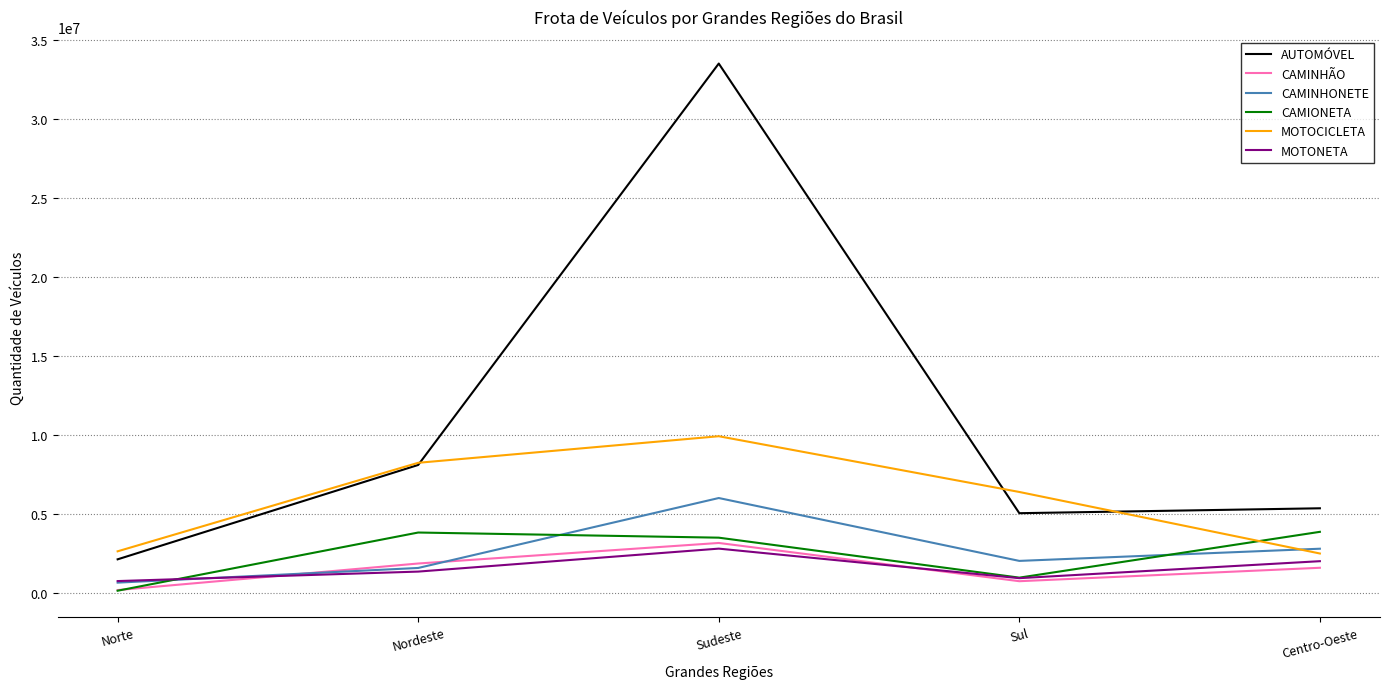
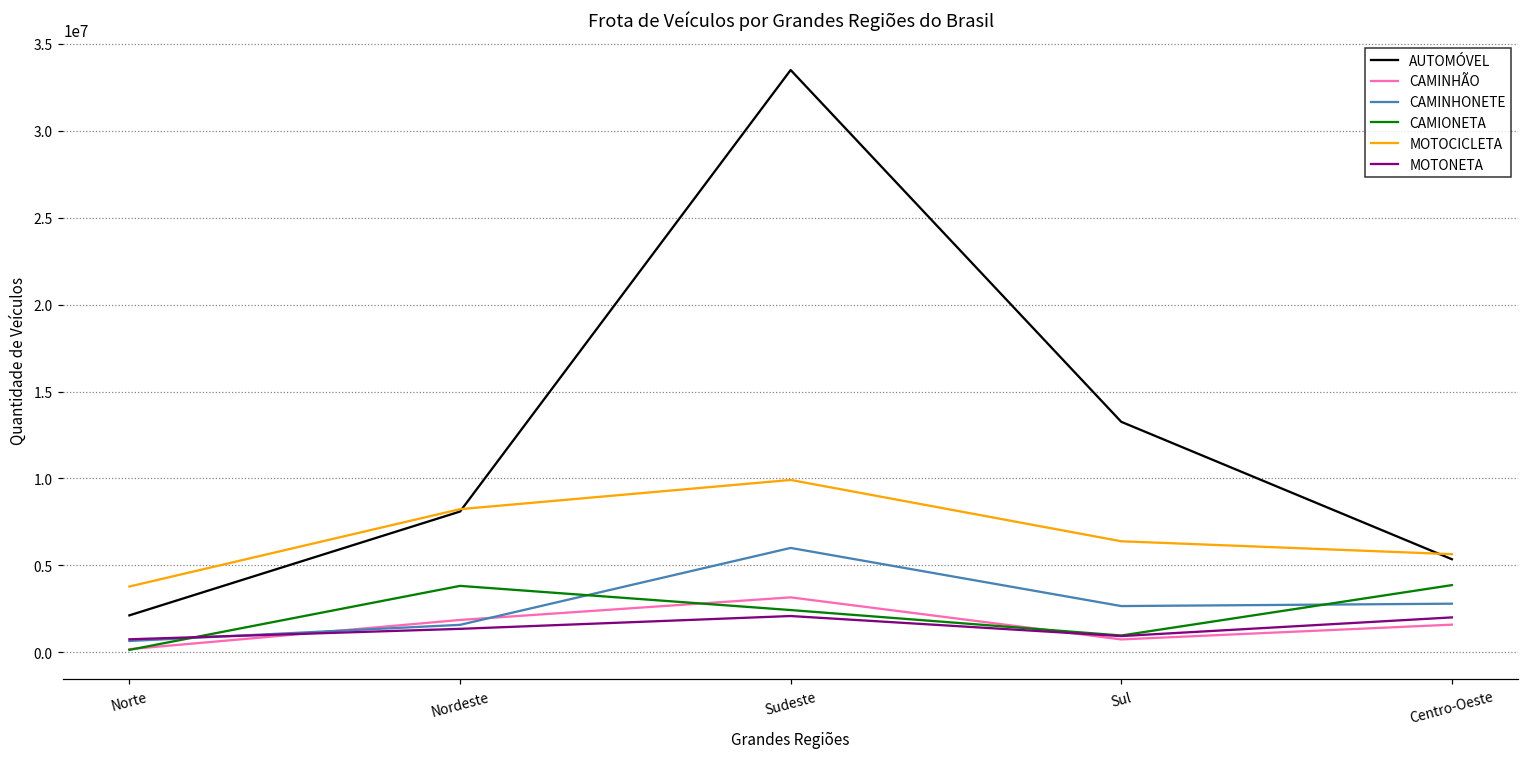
MOTOCICLETA, Norte: 2600000 -> 3800000
CAMIONETA, Sudeste: 3500000 -> 2400000
MOTONETA, Sudeste: 2800000 -> 2100000
AUTOMÓVEL, Sul: 5000000 -> 13300000
CAMINHONETE, Sul: 2000000 -> 2700000
MOTOCICLETA, Centro-Oeste: 2500000 -> 5600000
